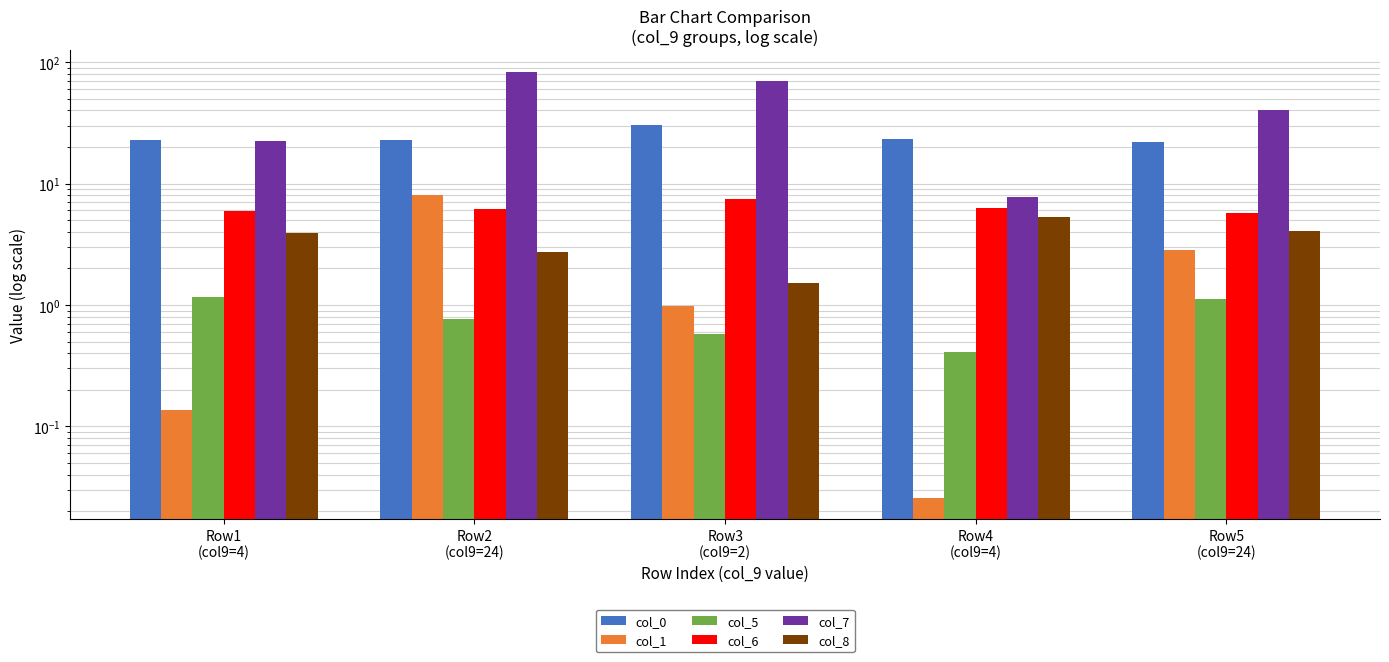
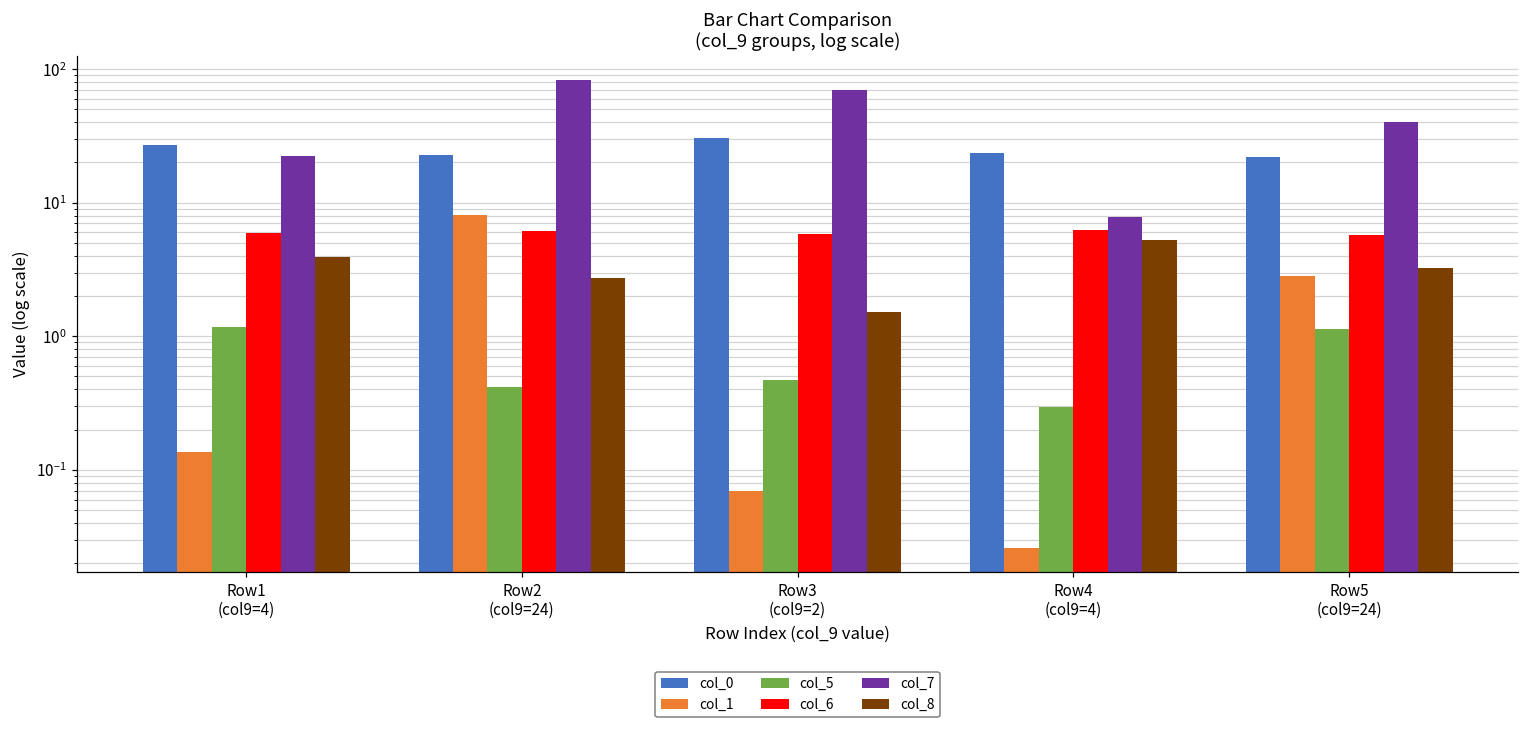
col_0, Row1 (col9=4): 23 -> 27
col_5, Row2 (col9=24): 0.8 -> 0.42
col_1, Row3 (col9=2): 1.0 -> 0.07
col_5, Row3 (col9=2): 0.6 -> 0.47
col_6, Row3 (col9=2): 8 -> 6
col_5, Row4 (col9=4): 0.41 -> 0.30
col_8, Row5 (col9=24): 4.1 -> 3.3
